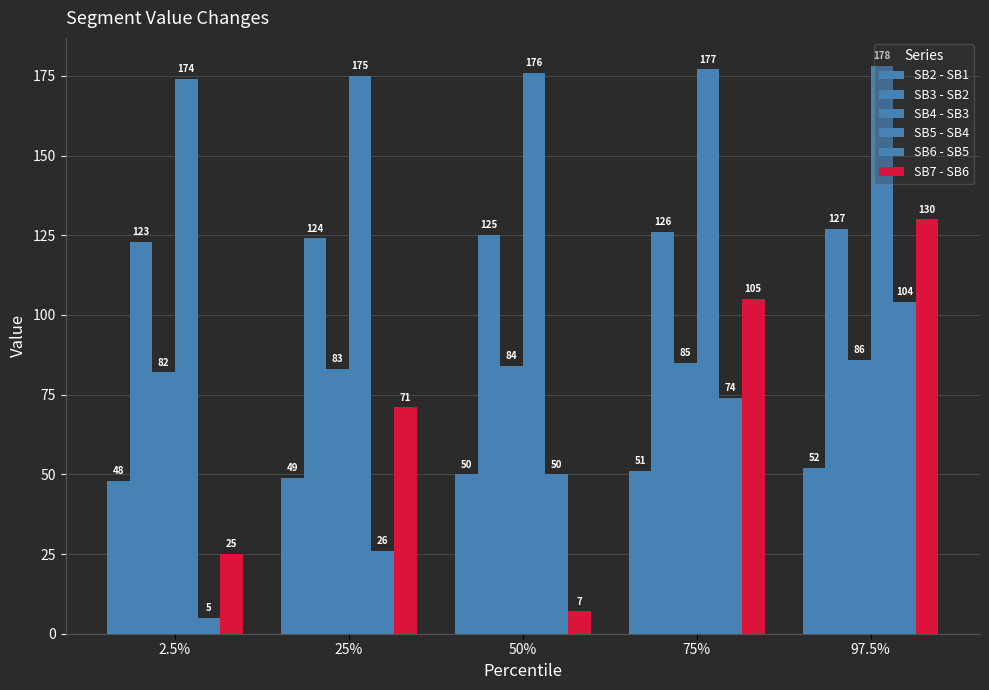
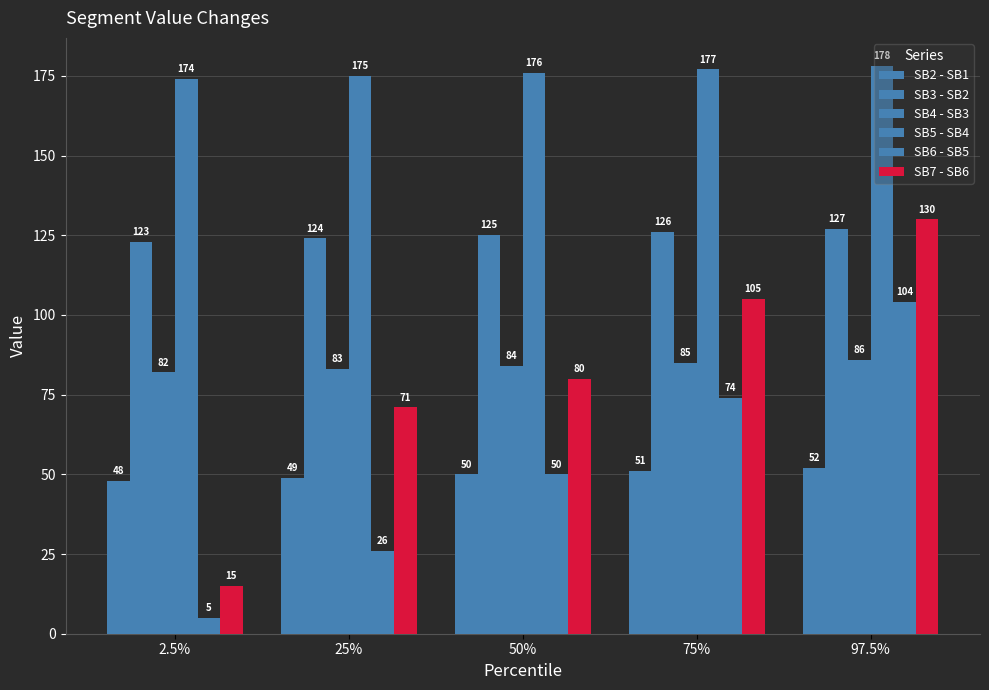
SB7 - SB6, 2.5%: 25 -> 15
SB7 - SB6, 50%: 7 -> 80
